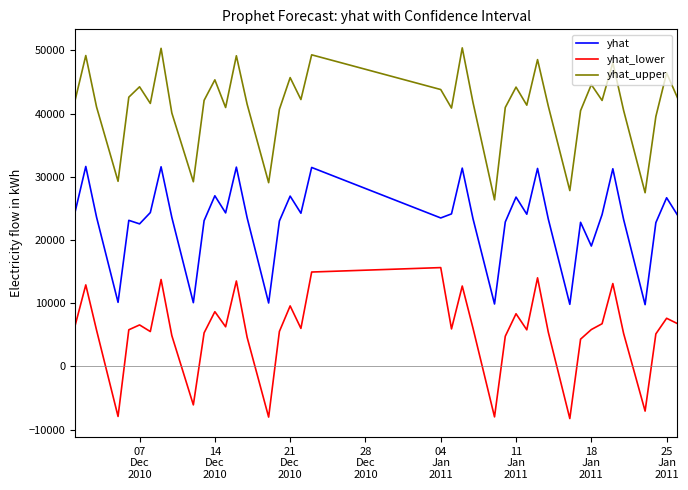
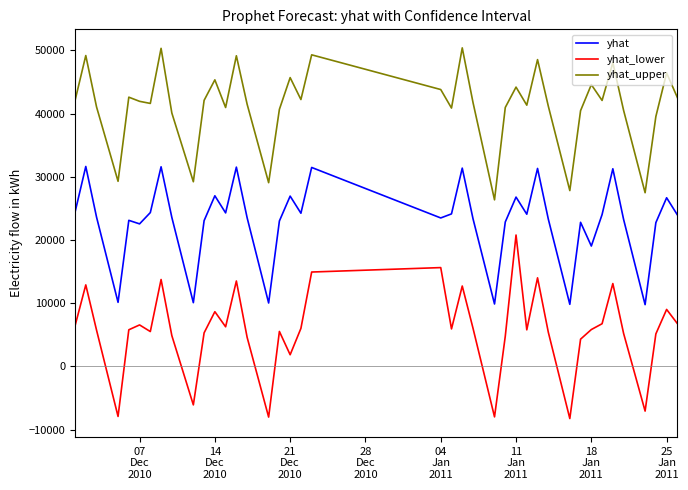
yhat_upper, 07 Dec 2010: 44000 -> 42000
yhat_lower, 21 Dec 2010: 10000 -> 2000
yhat_lower, 11 Jan 2011: 8000 -> 21000
yhat_lower, 25 Jan 2011: 8000 -> 9000
